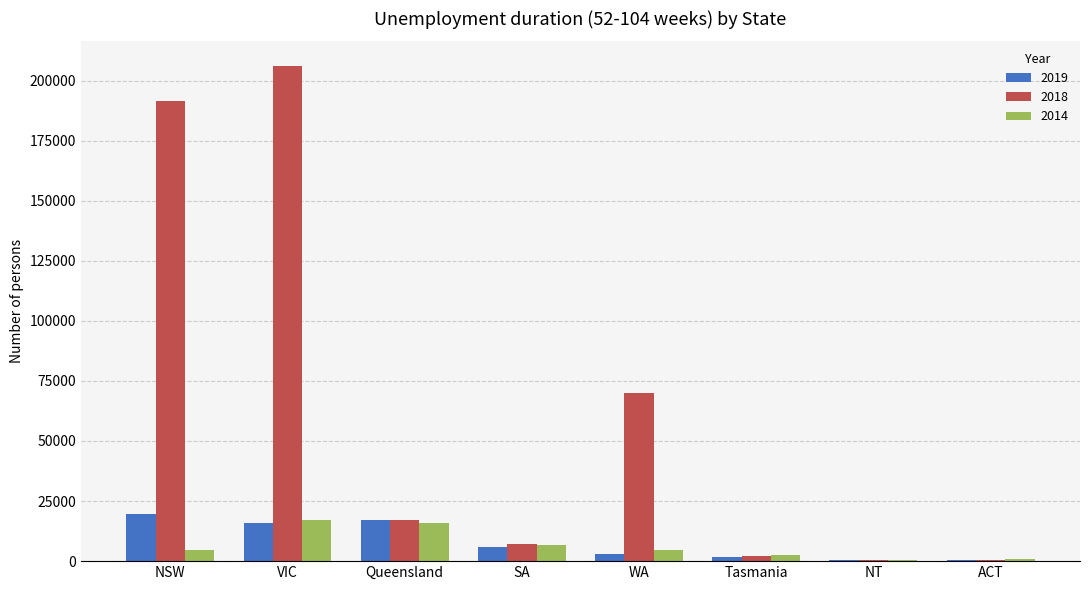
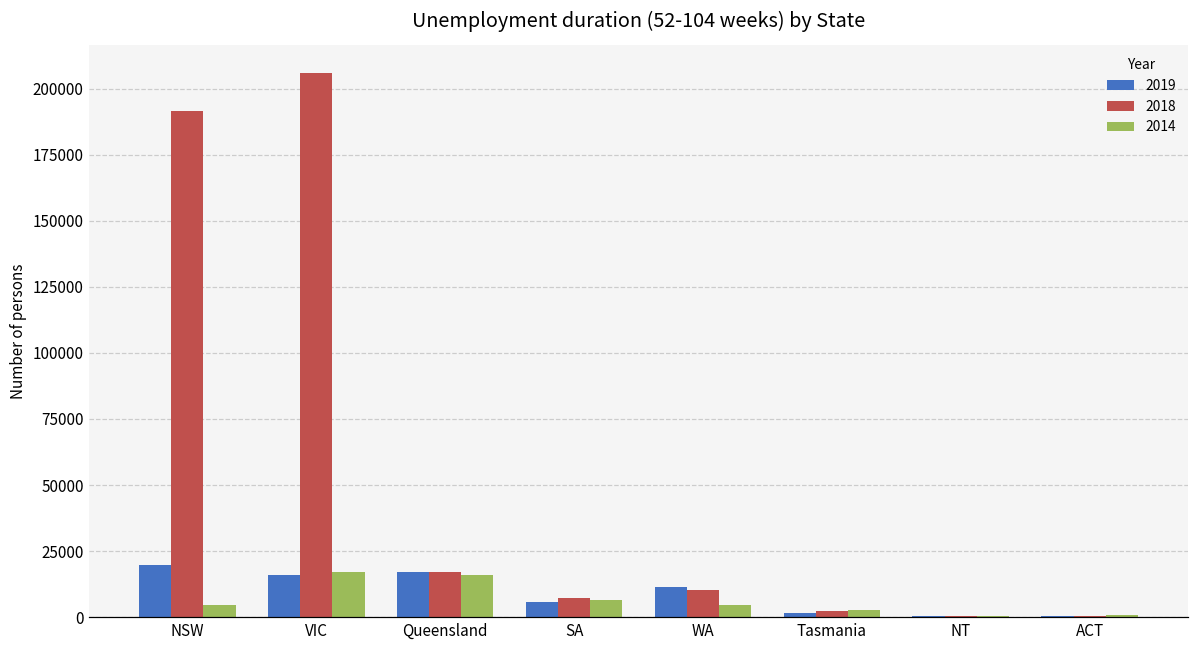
2019, WA: 3000 -> 11000
2018, WA: 70000 -> 10000
